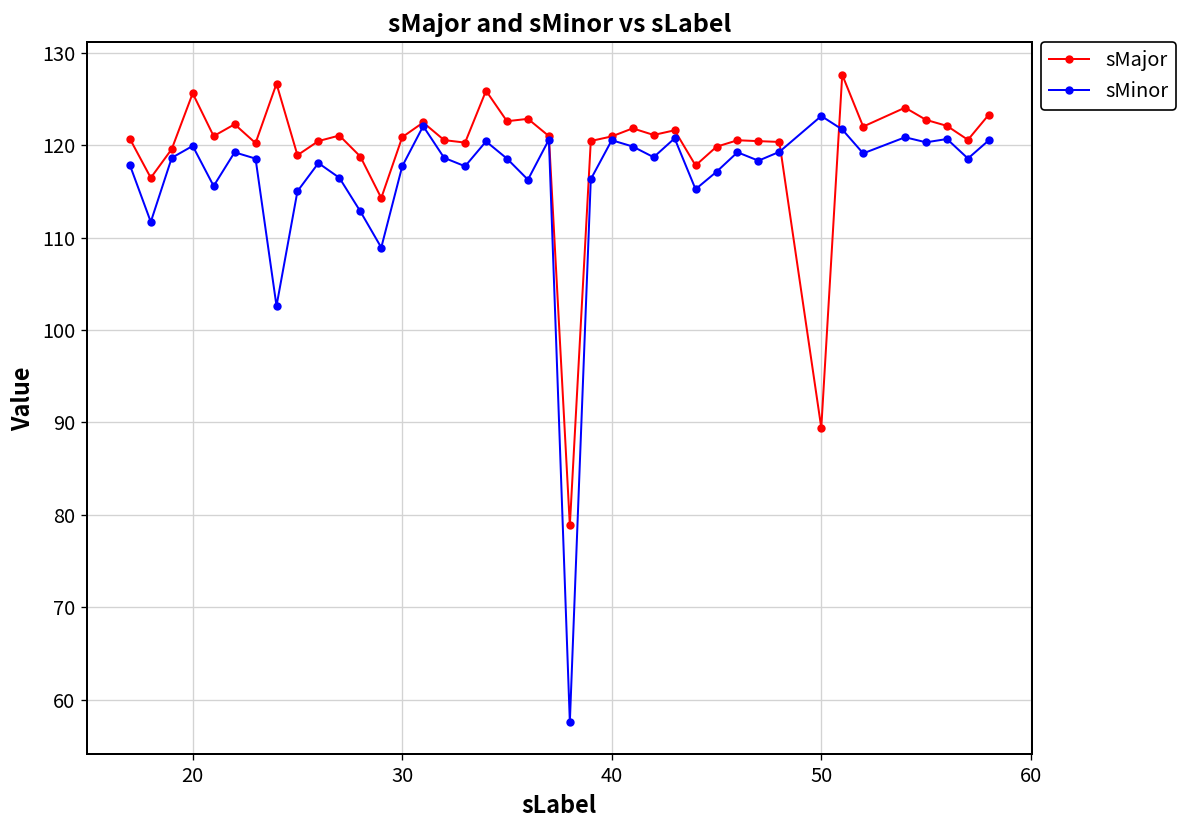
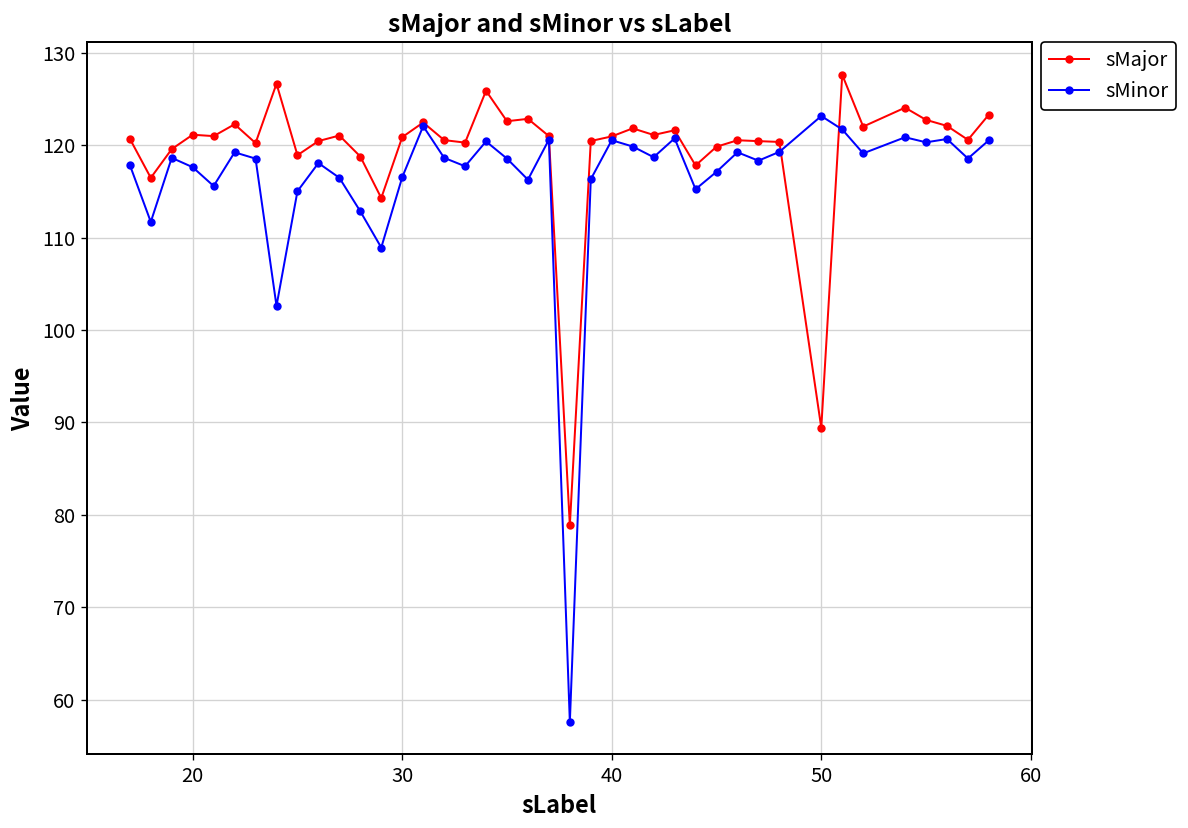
sMajor, 20: 126 -> 121
sMinor, 20: 120 -> 118
sMinor, 30: 118 -> 117
